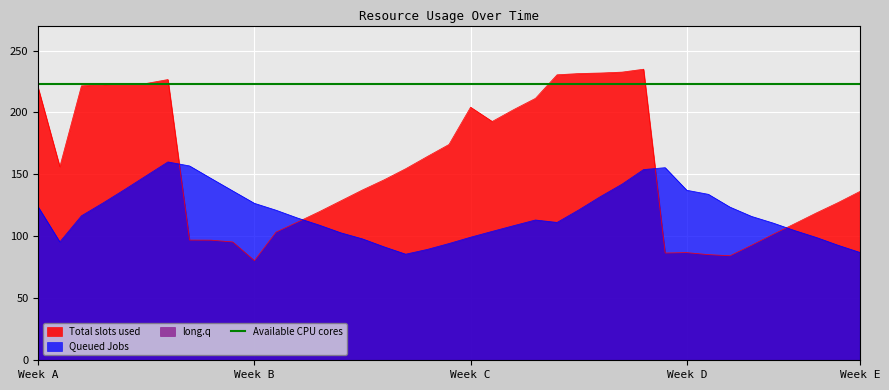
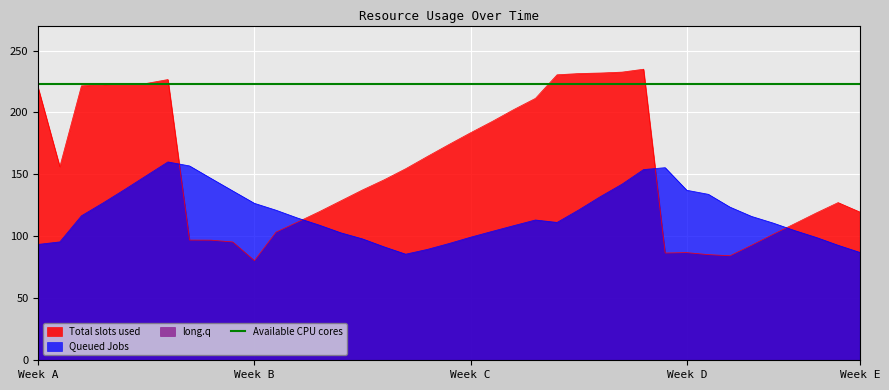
Queued Jobs, Week A: 124 -> 94
Total slots used, Week C: 204 -> 184
Total slots used, Week E: 136 -> 120
